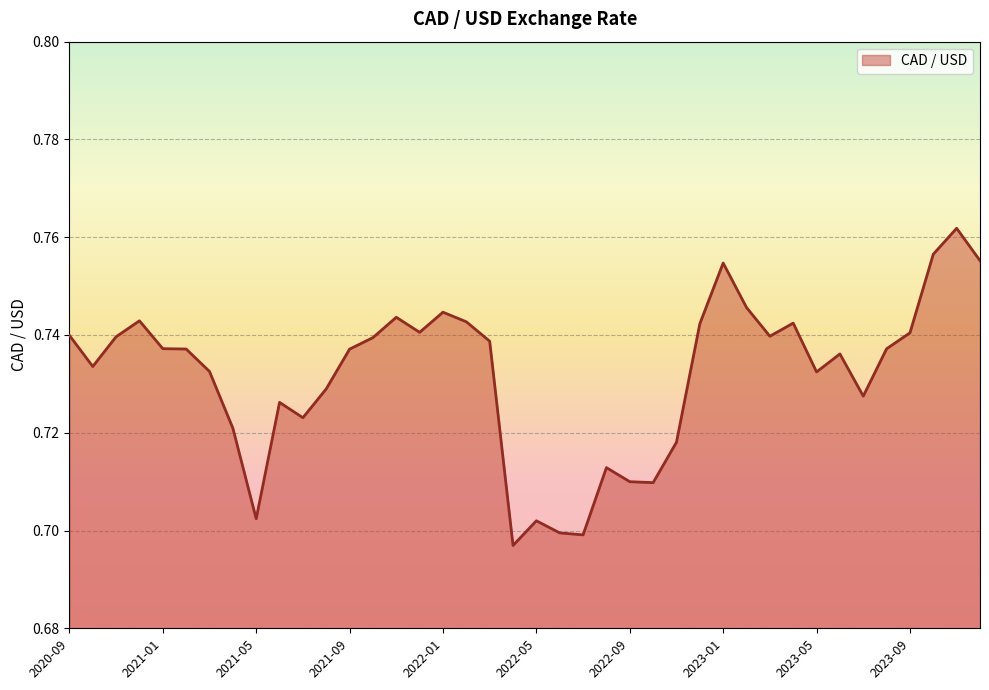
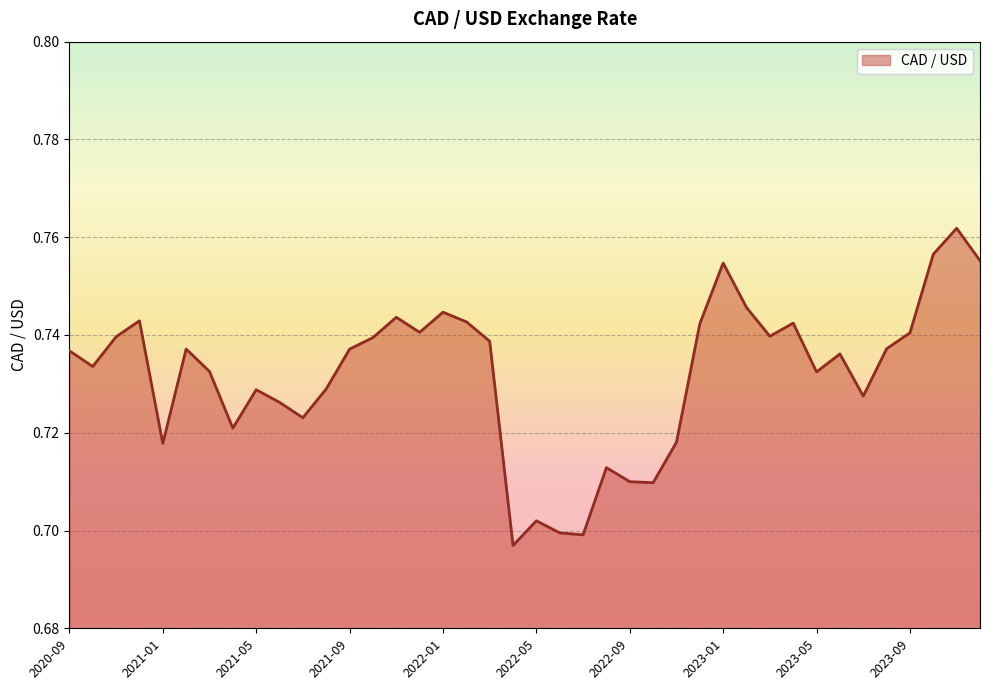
2020-09: 0.740 -> 0.737
2021-01: 0.737 -> 0.718
2021-05: 0.702 -> 0.729
